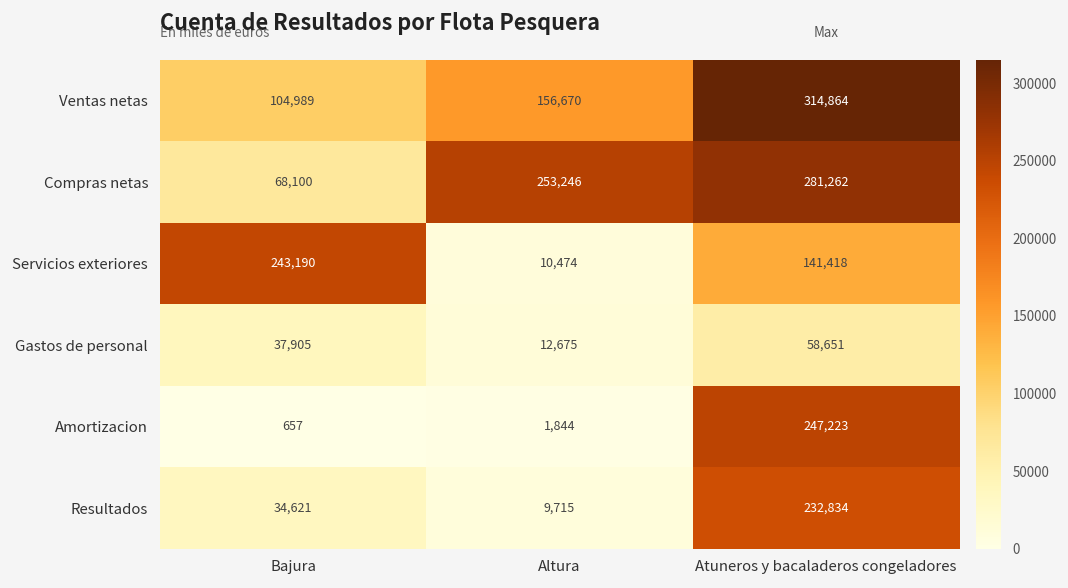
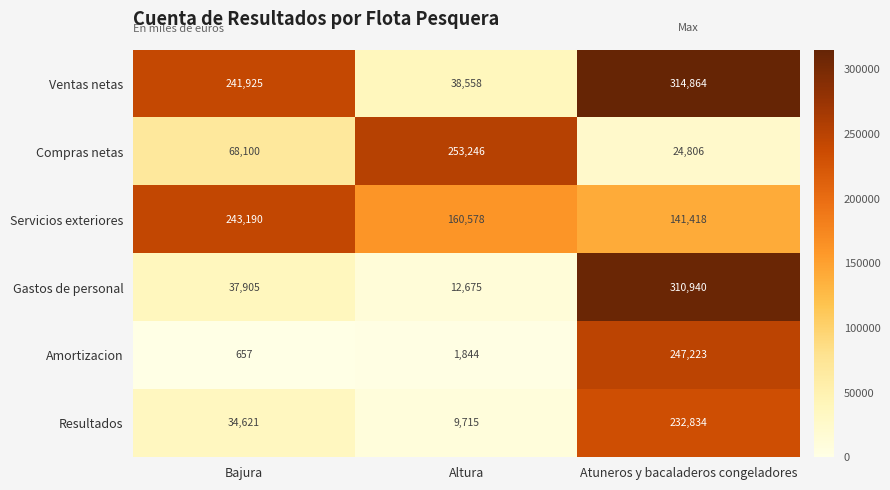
Ventas netas, Bajura: 104,989 -> 241,925
Ventas netas, Altura: 156,670 -> 38,558
Compras netas, Atuneros y bacaladeros congeladores: 281,262 -> 24,806
Servicios exteriores, Altura: 10,474 -> 160,578
Gastos de personal, Atuneros y bacaladeros congeladores: 58,651 -> 310,940
